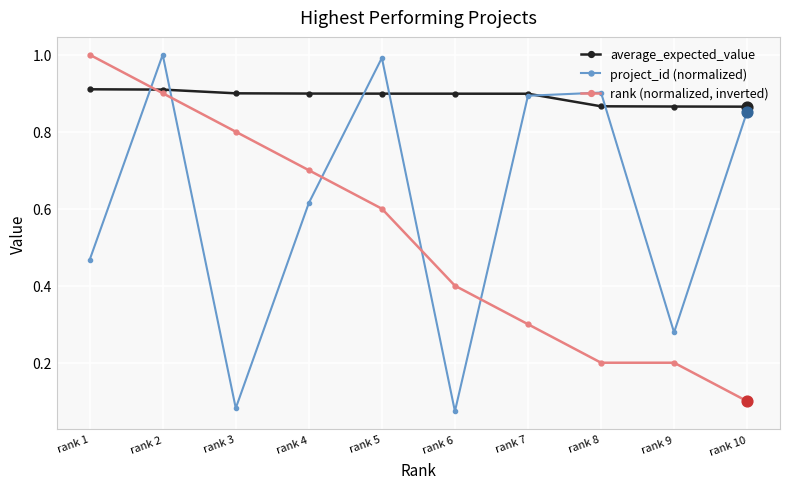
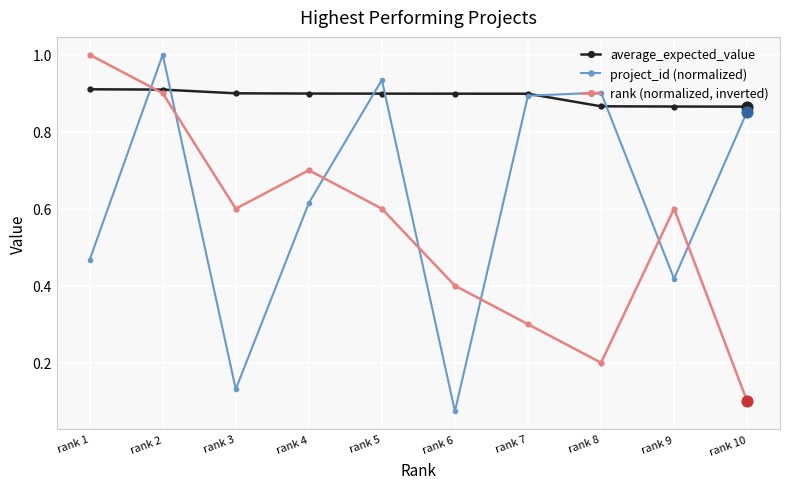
project_id (normalized), rank 3: 0.08 -> 0.13
rank (normalized, inverted), rank 3: 0.80 -> 0.60
project_id (normalized), rank 5: 0.99 -> 0.93
project_id (normalized), rank 9: 0.28 -> 0.42
rank (normalized, inverted), rank 9: 0.20 -> 0.60
